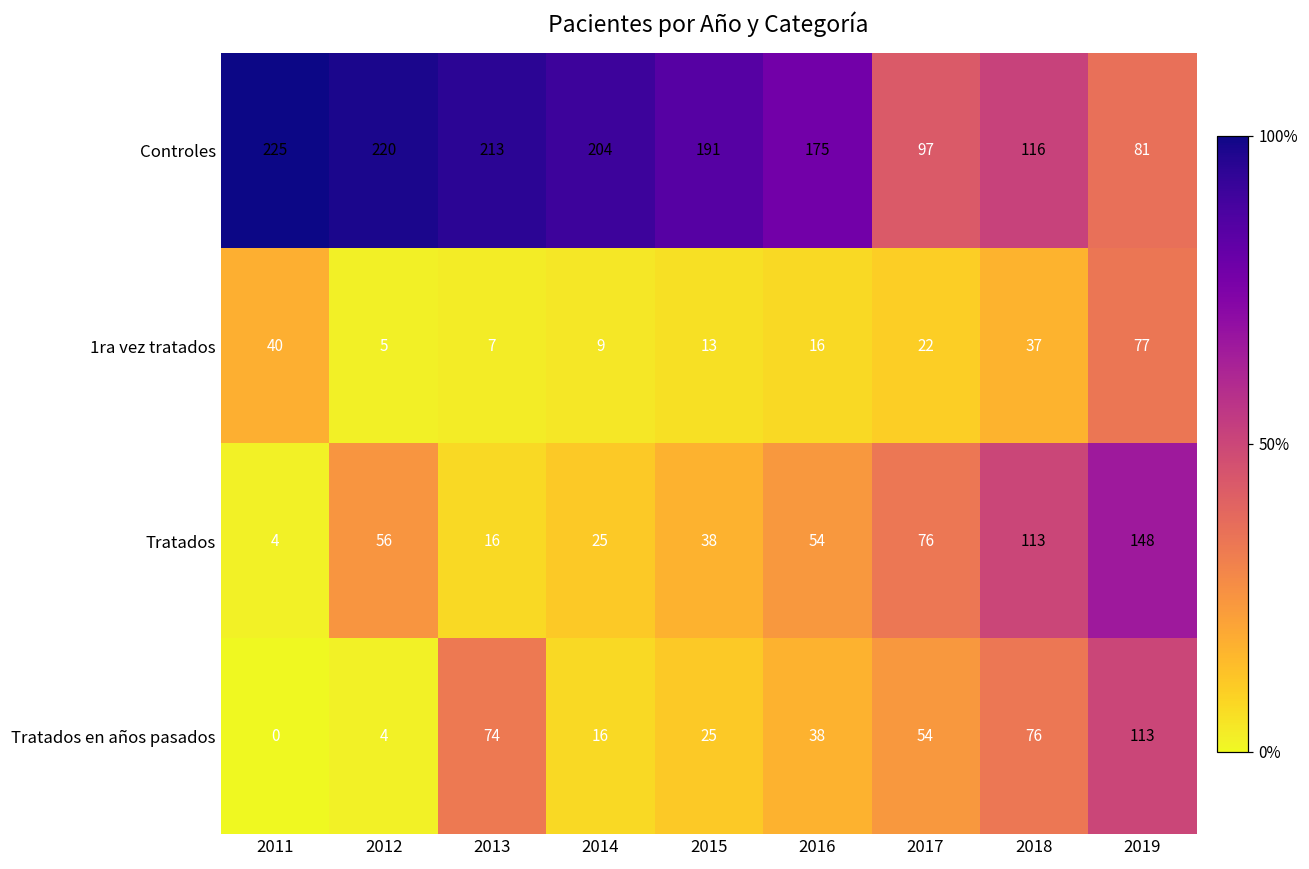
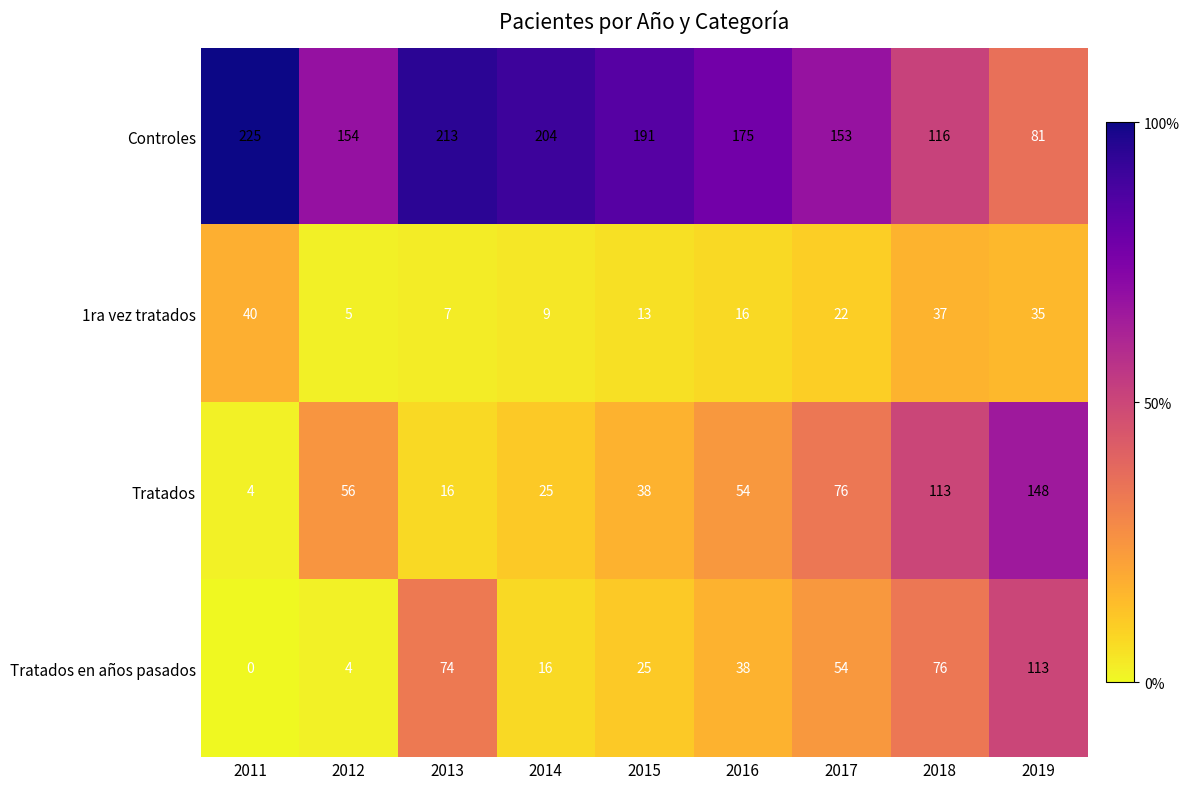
Controles, 2012: 220 -> 154
Controles, 2017: 97 -> 153
1ra vez tratados, 2019: 77 -> 35
